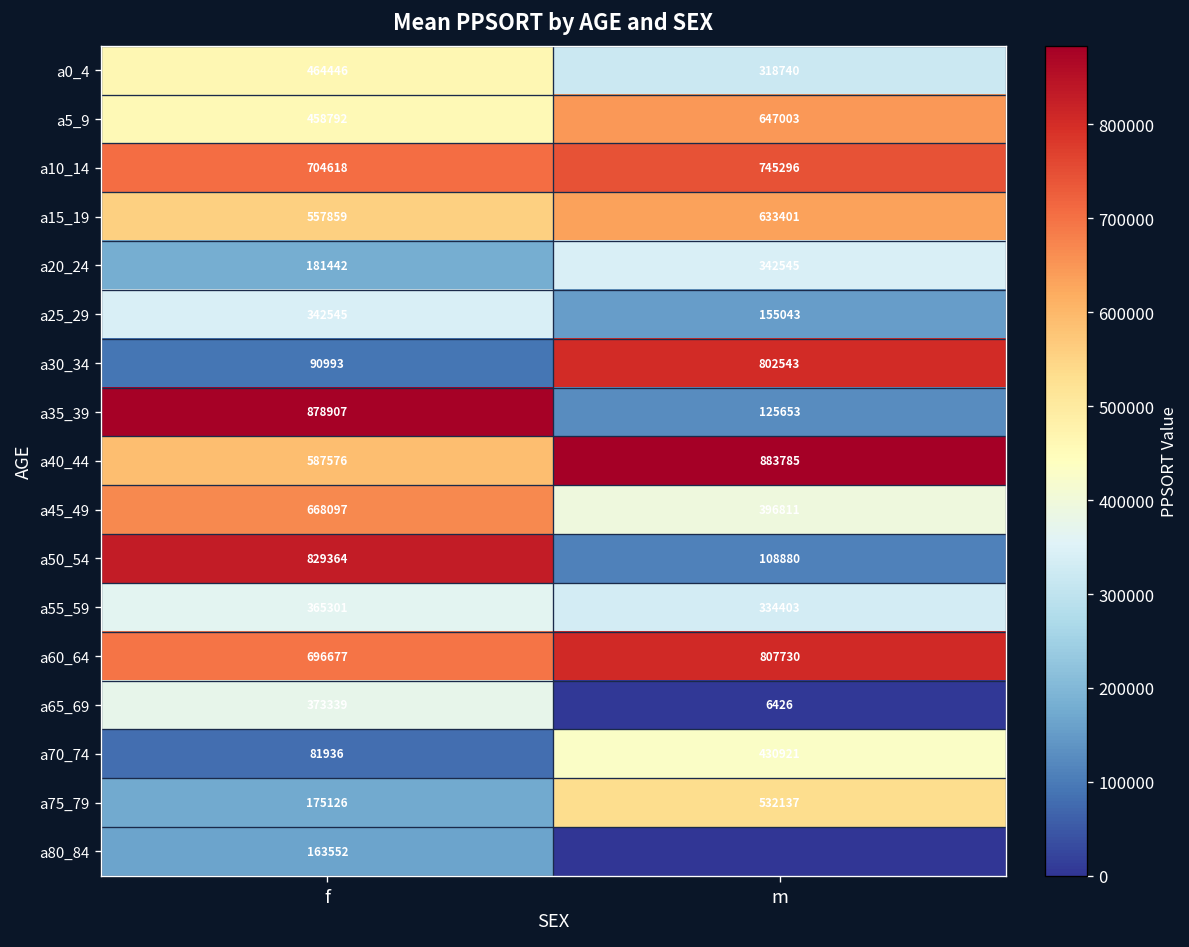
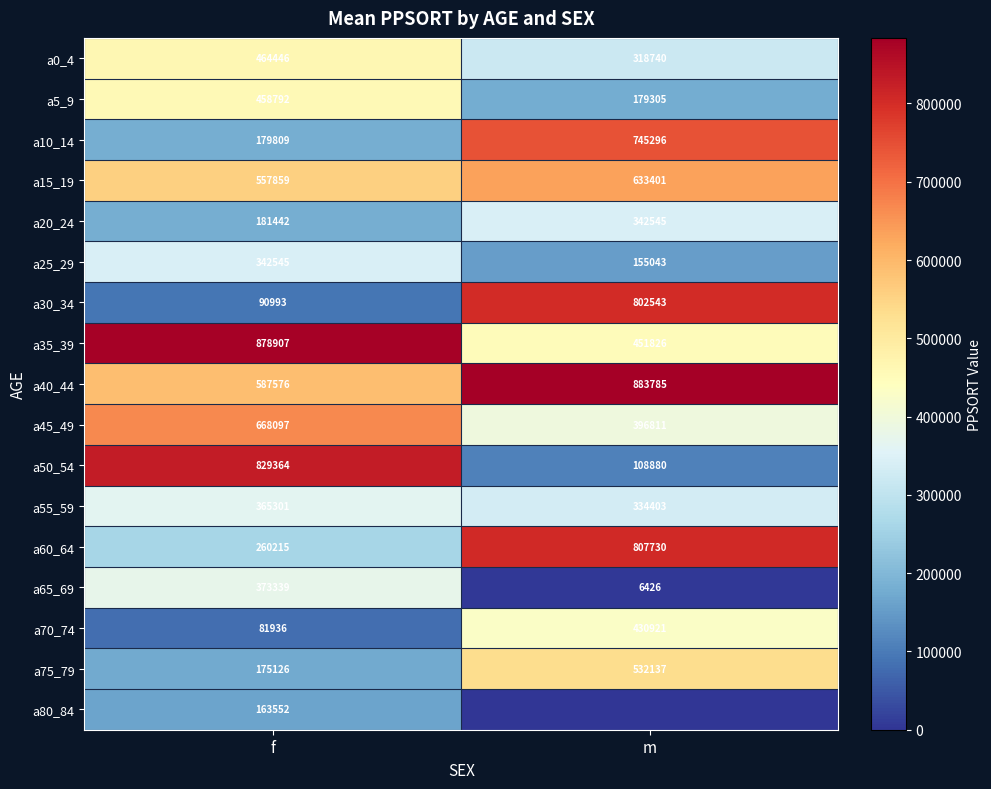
a5_9, m: 647003 -> 179305
a10_14, f: 704618 -> 179809
a35_39, m: 125653 -> 451826
a60_64, f: 696677 -> 260215
